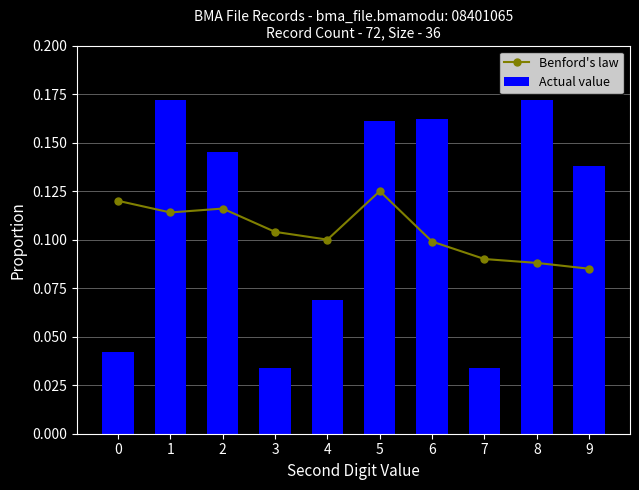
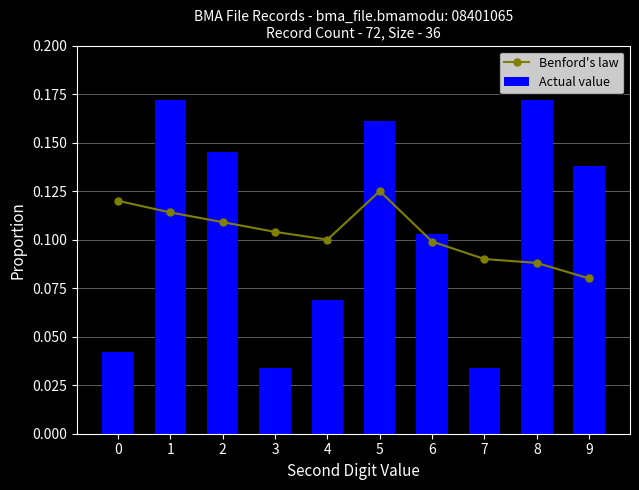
Benford's law, 2: 0.116 -> 0.109
Actual value, 6: 0.162 -> 0.103
Benford's law, 9: 0.085 -> 0.080
